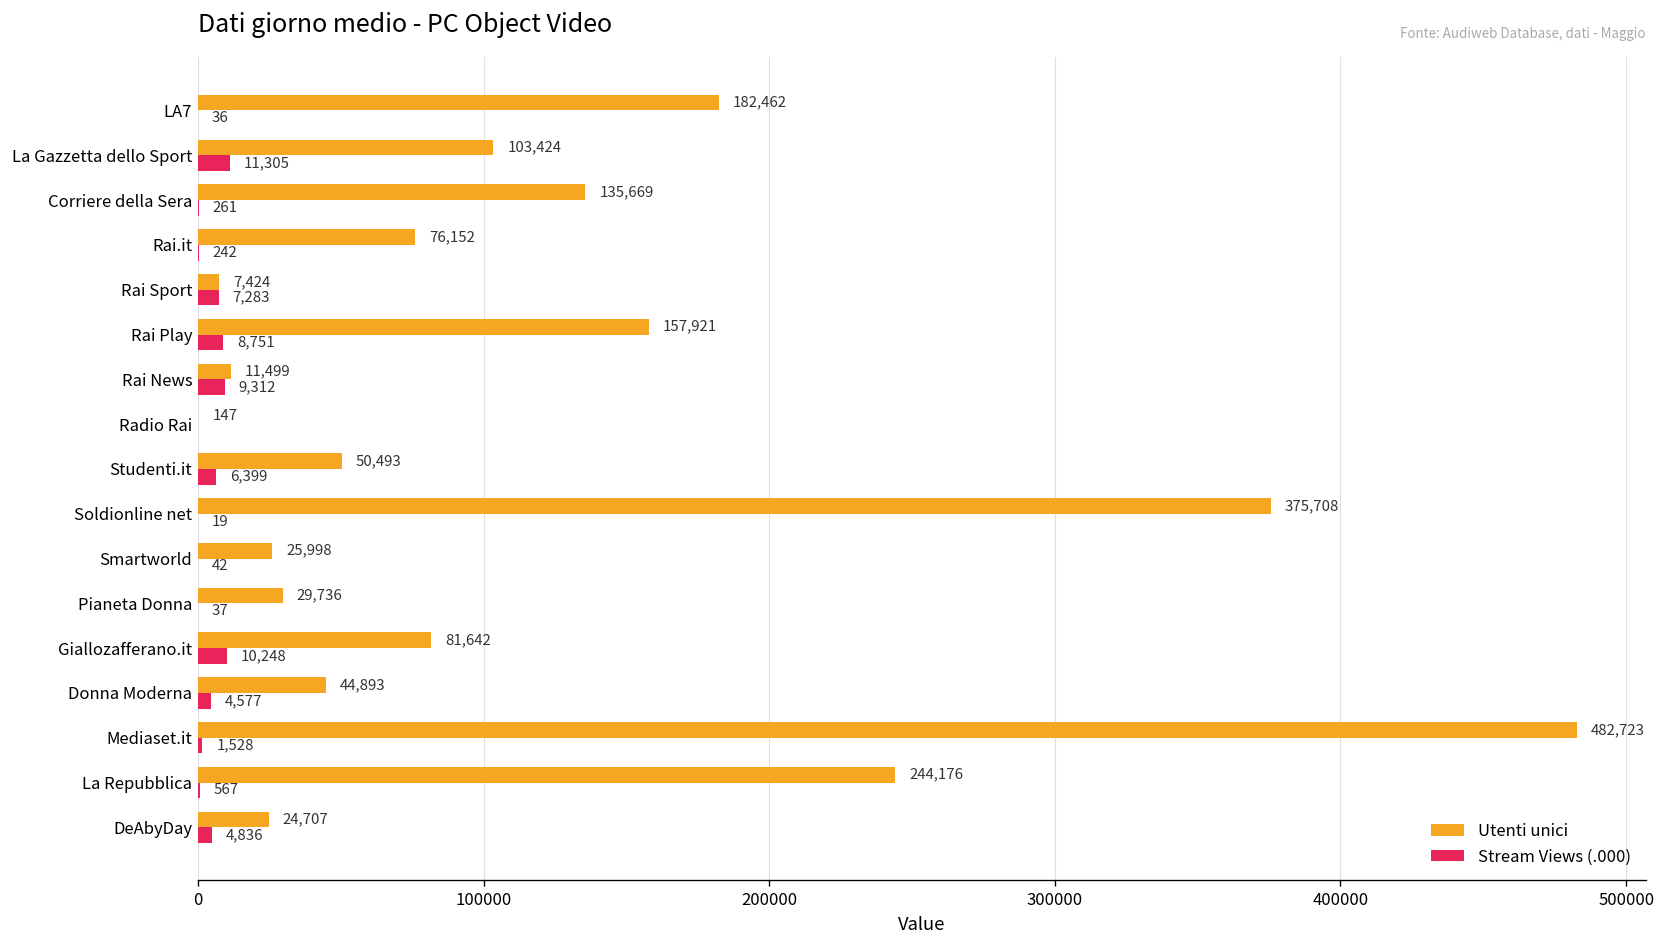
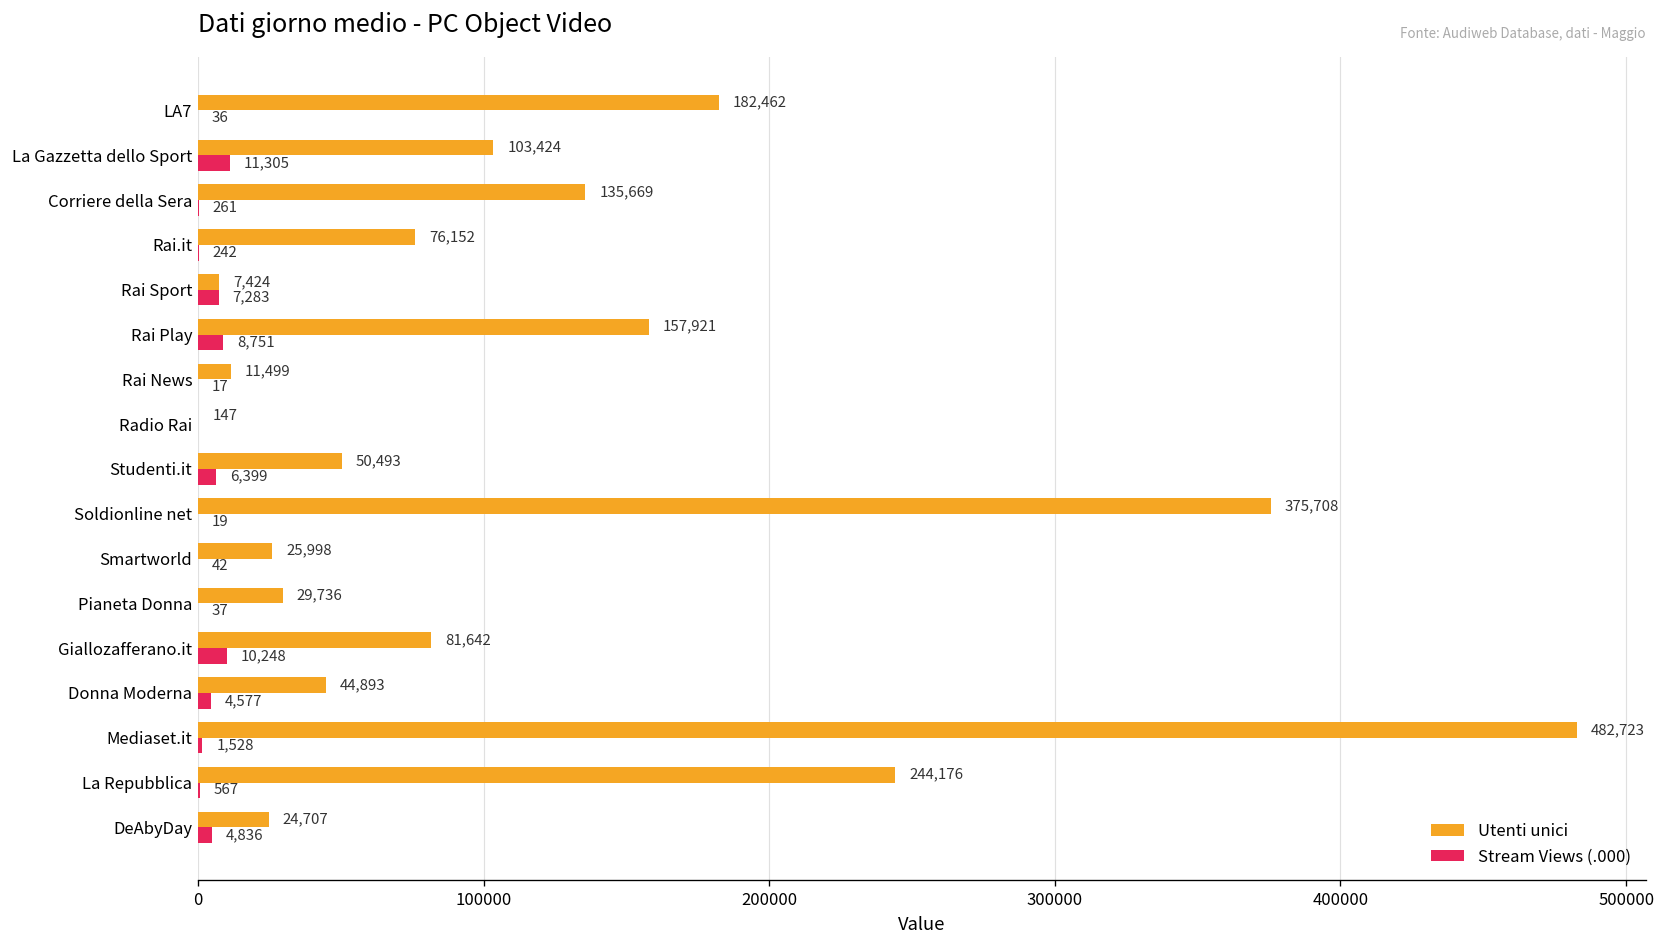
Stream Views (.000), Rai News: 9,312 -> 17
